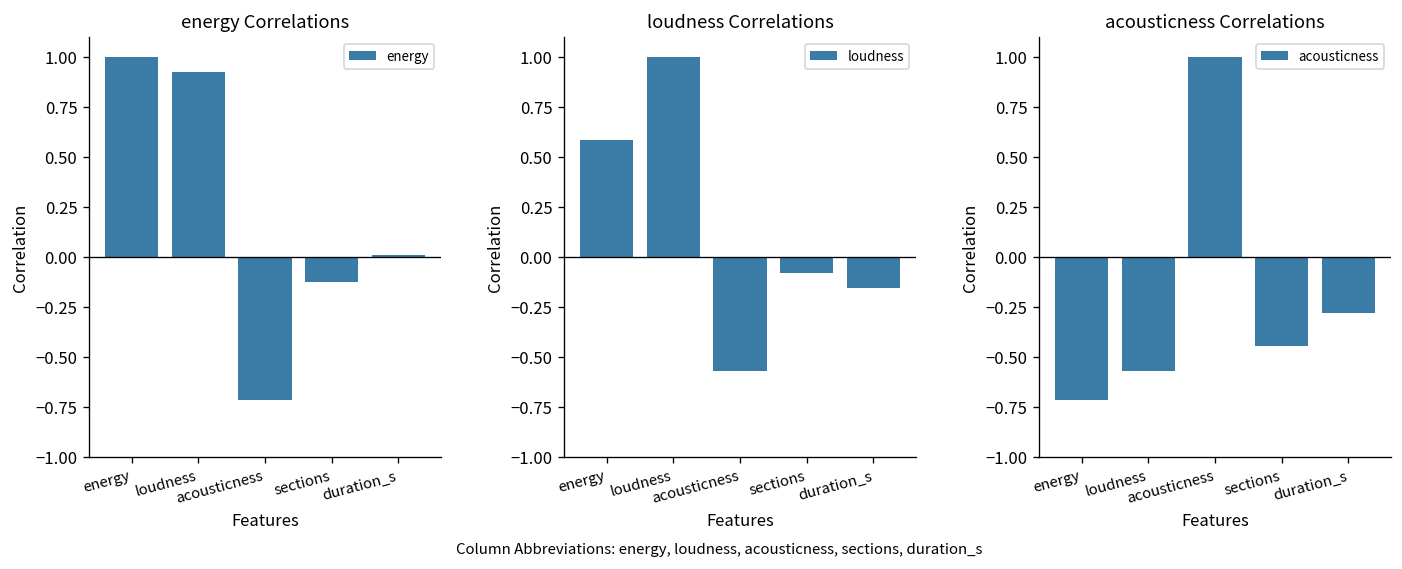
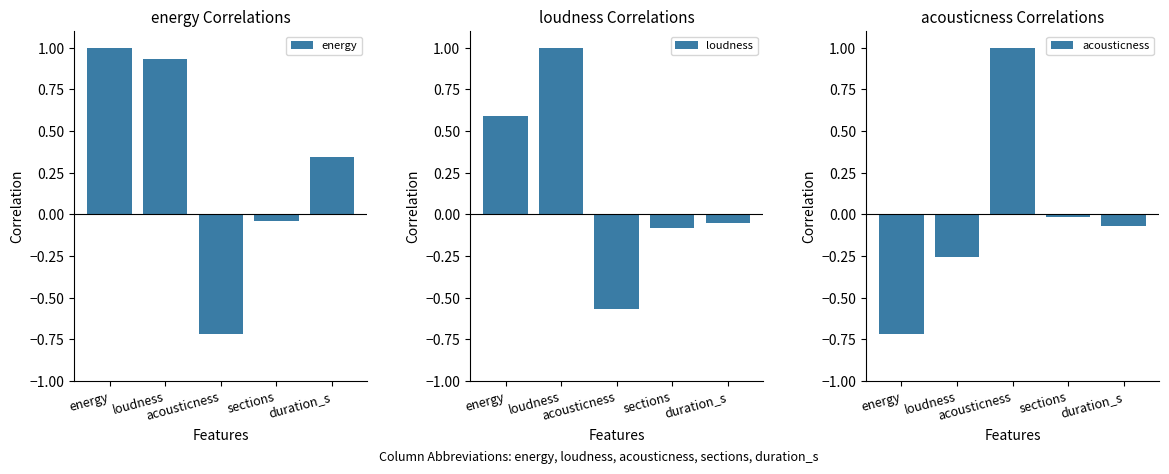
energy Correlations, sections: -0.12 -> -0.04
energy Correlations, duration_s: 0.01 -> 0.34
loudness Correlations, duration_s: -0.15 -> -0.05
acousticness Correlations, loudness: -0.57 -> -0.25
acousticness Correlations, sections: -0.44 -> -0.02
acousticness Correlations, duration_s: -0.28 -> -0.07
